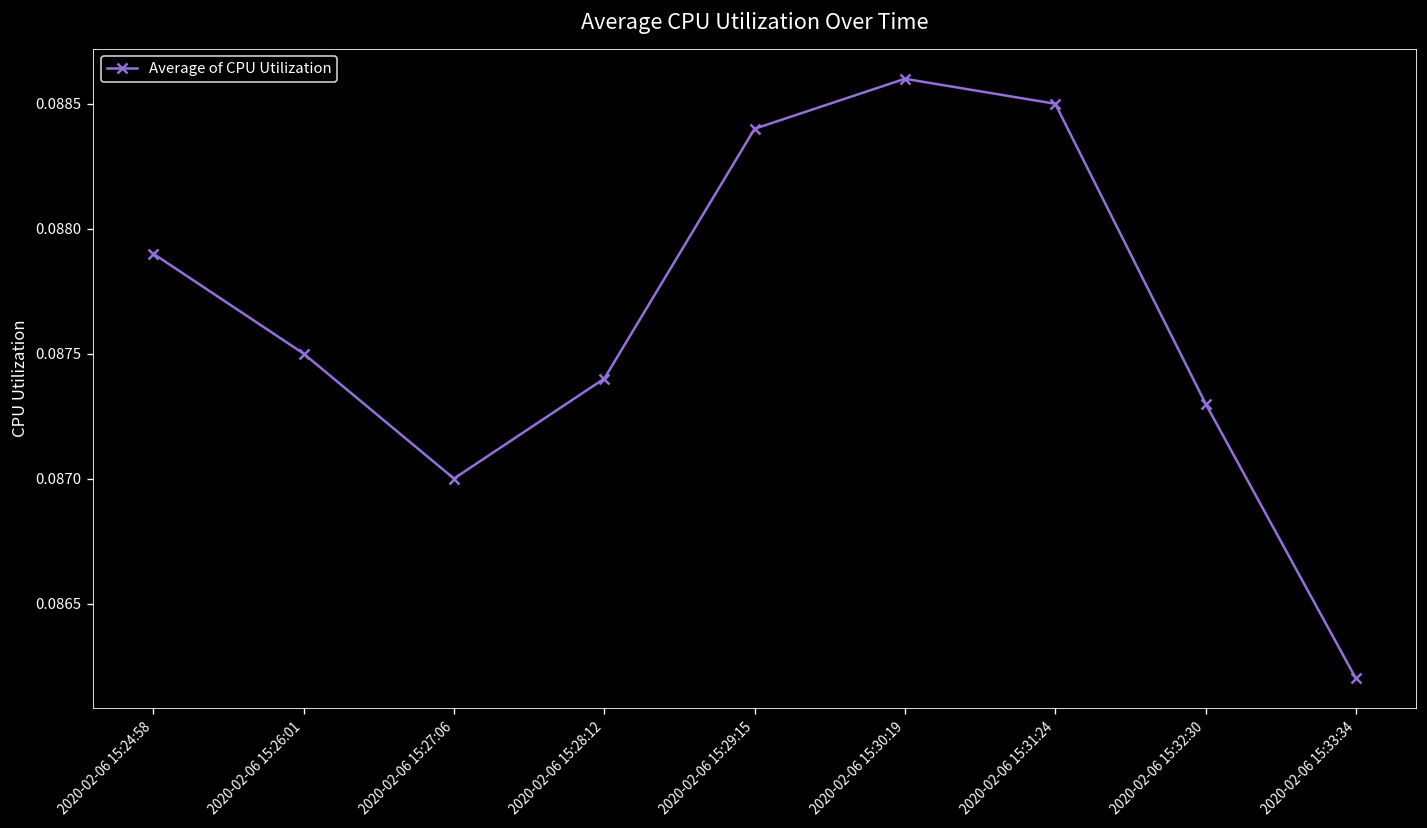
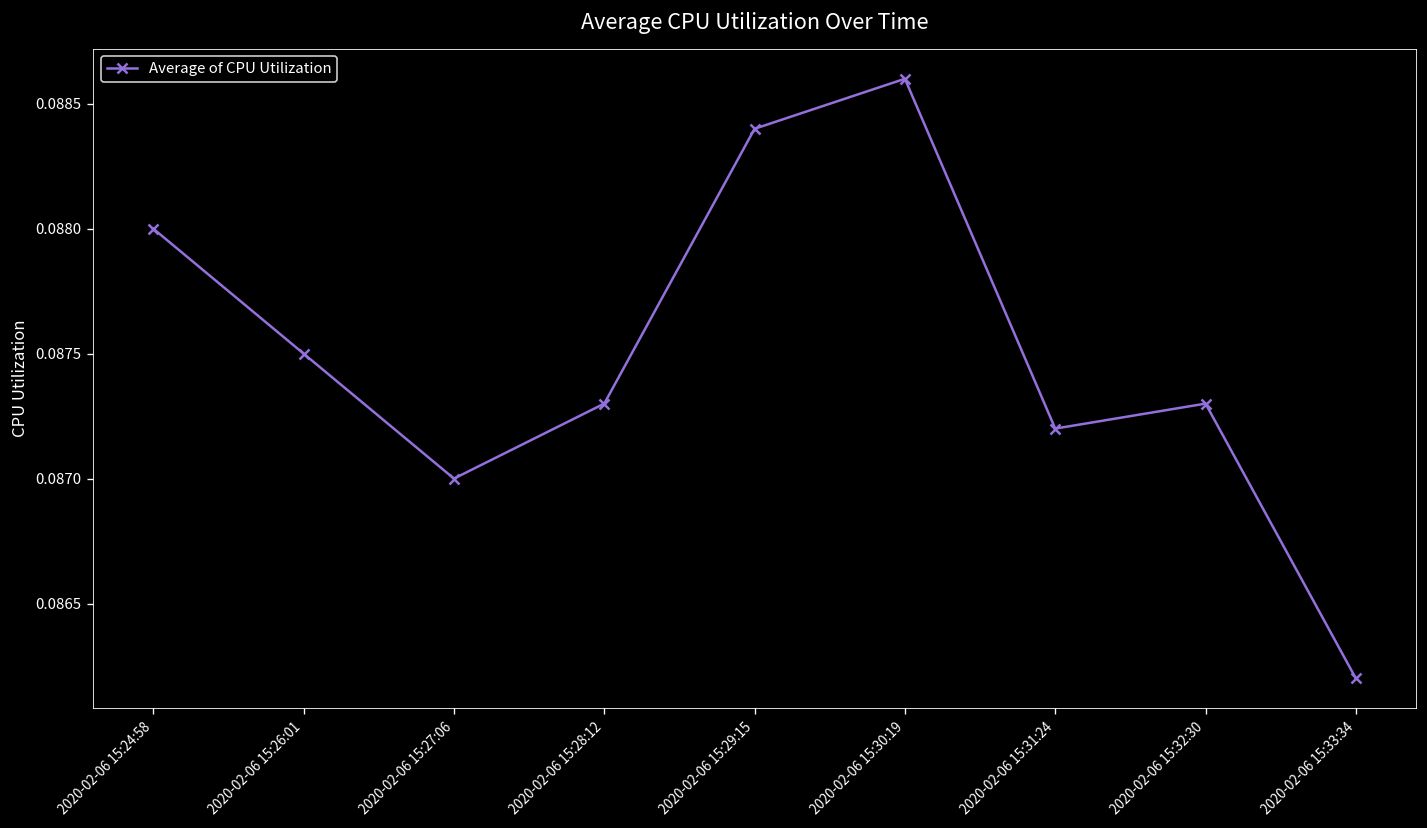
2020-02-06 15:24:58: 0.0879 -> 0.0880
2020-02-06 15:28:12: 0.0874 -> 0.0873
2020-02-06 15:31:24: 0.0885 -> 0.0872
